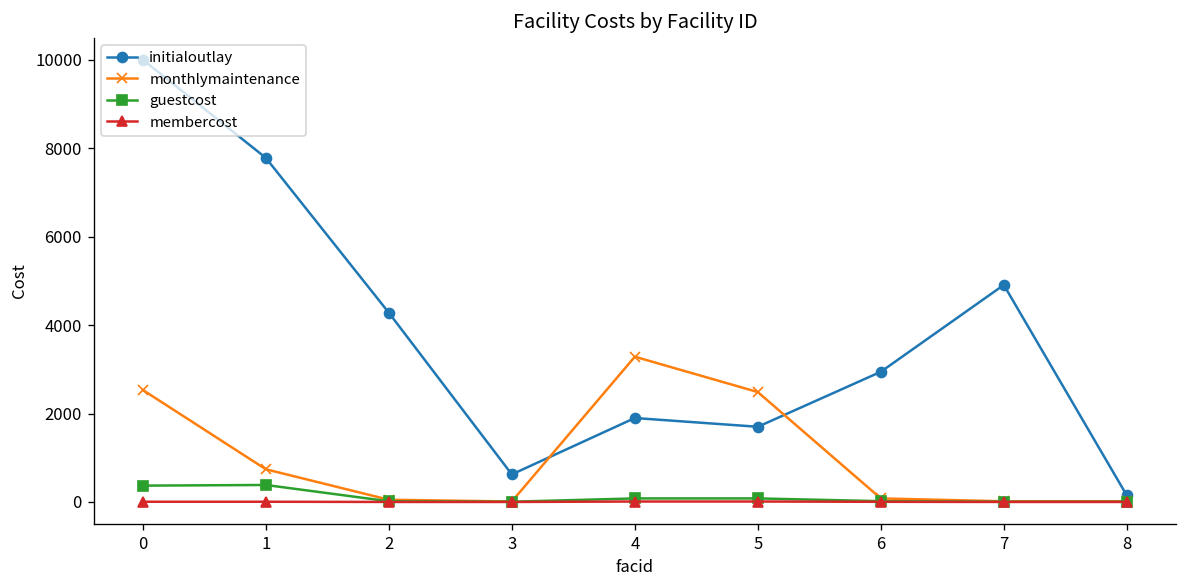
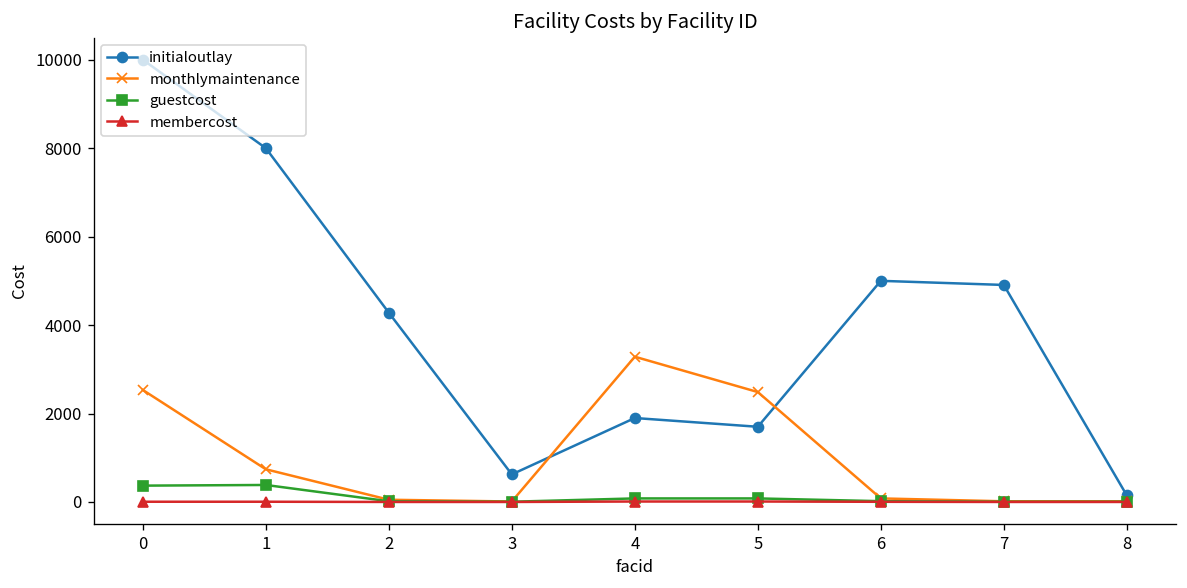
initialoutlay, 1: 7800 -> 8000
initialoutlay, 6: 2900 -> 5000
